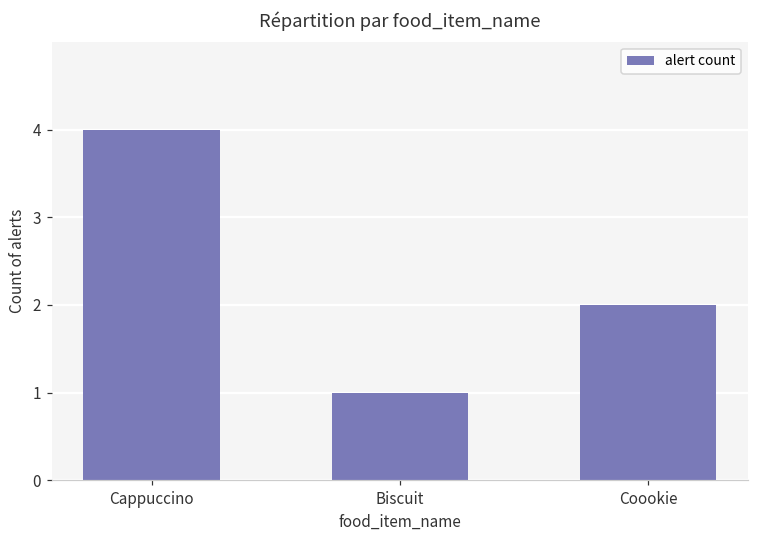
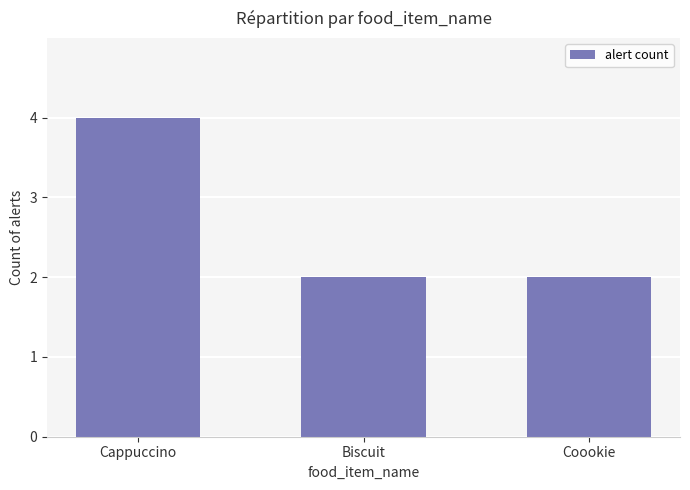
Biscuit: 1 -> 2
